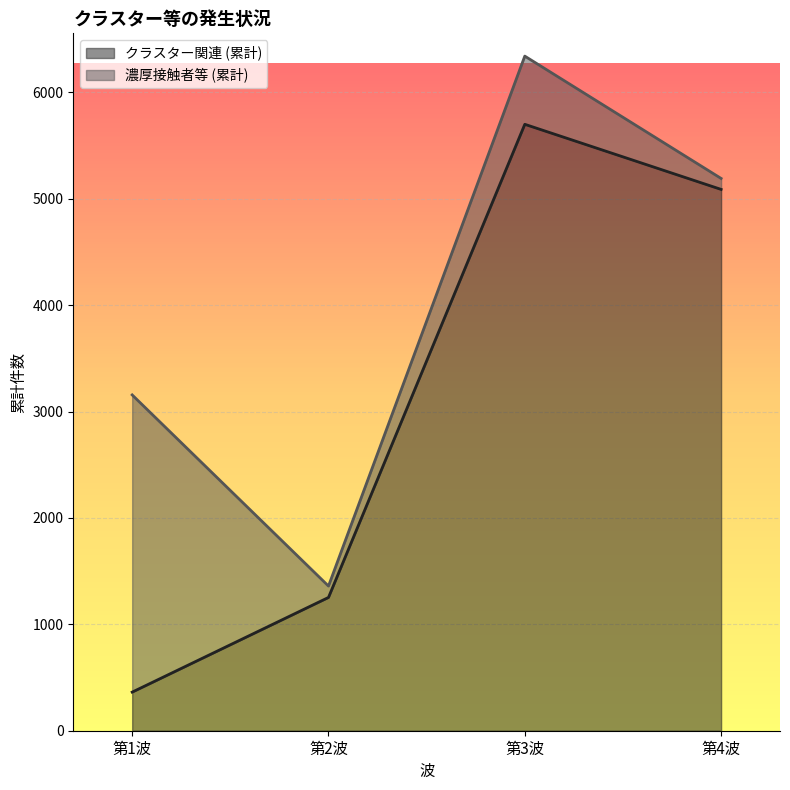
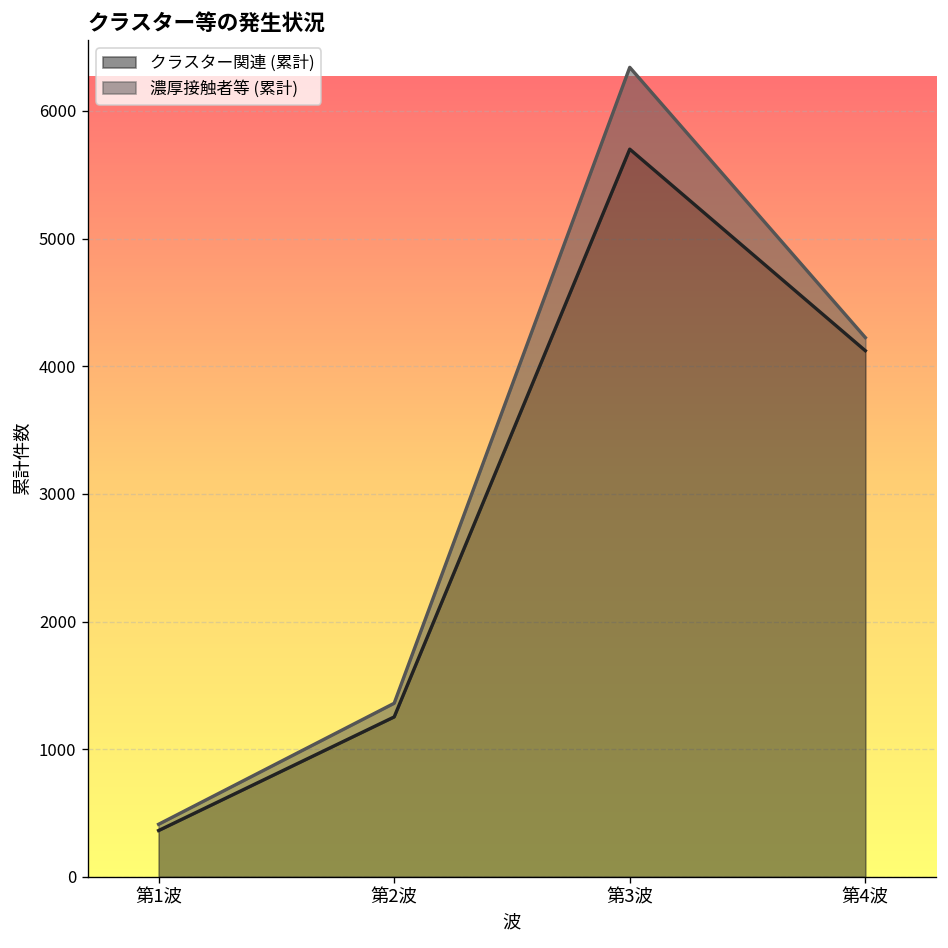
濃厚接触者等 (累計), 第1波: 2790 -> 50
クラスター関連 (累計), 第4波: 5090 -> 4120
